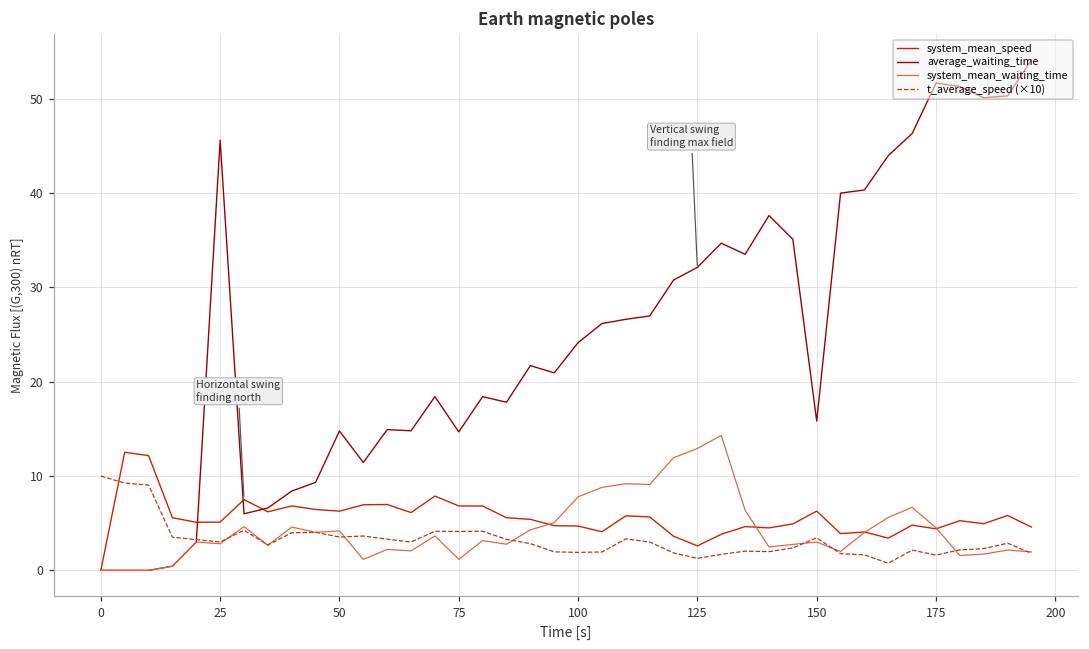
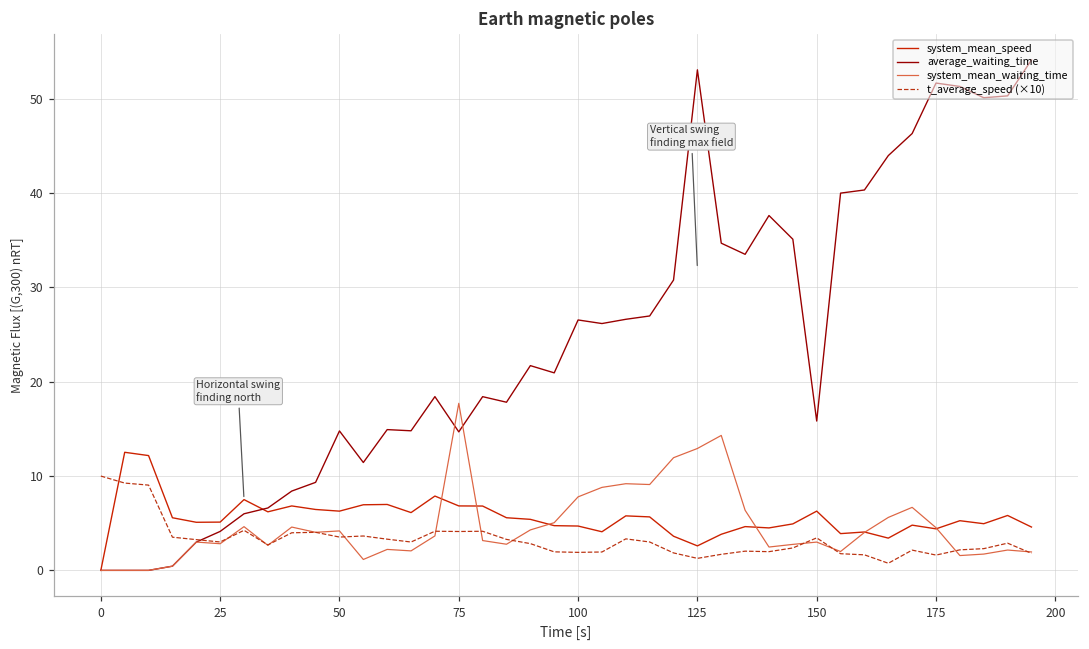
average_waiting_time, 25: 46 -> 4
system_mean_waiting_time, 75: 1 -> 18
average_waiting_time, 100: 24 -> 27
average_waiting_time, 125: 32 -> 53
